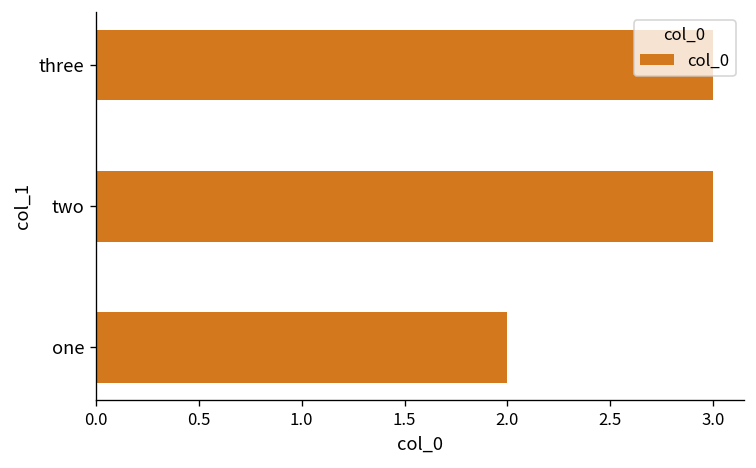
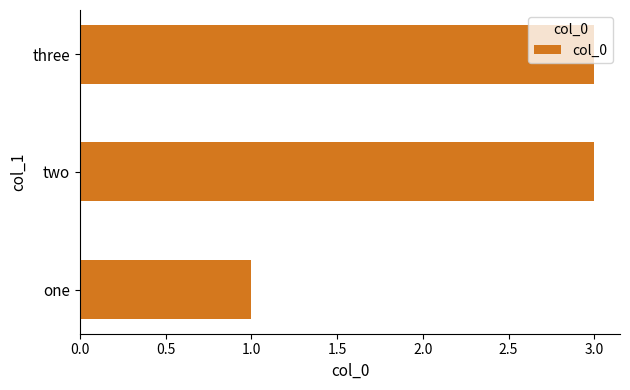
one: 2 -> 1
